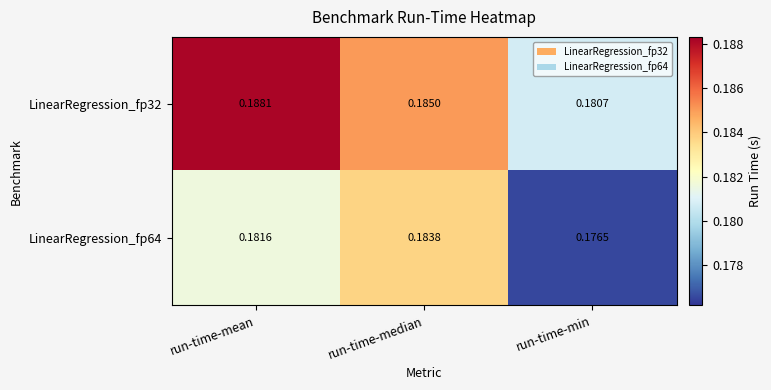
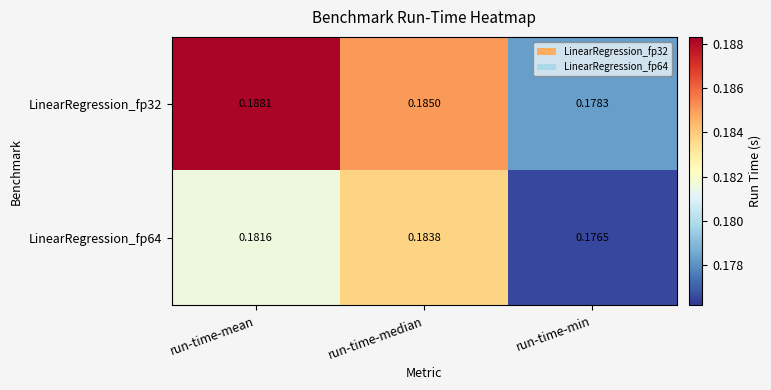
LinearRegression_fp32, run-time-min: 0.1807 -> 0.1783
